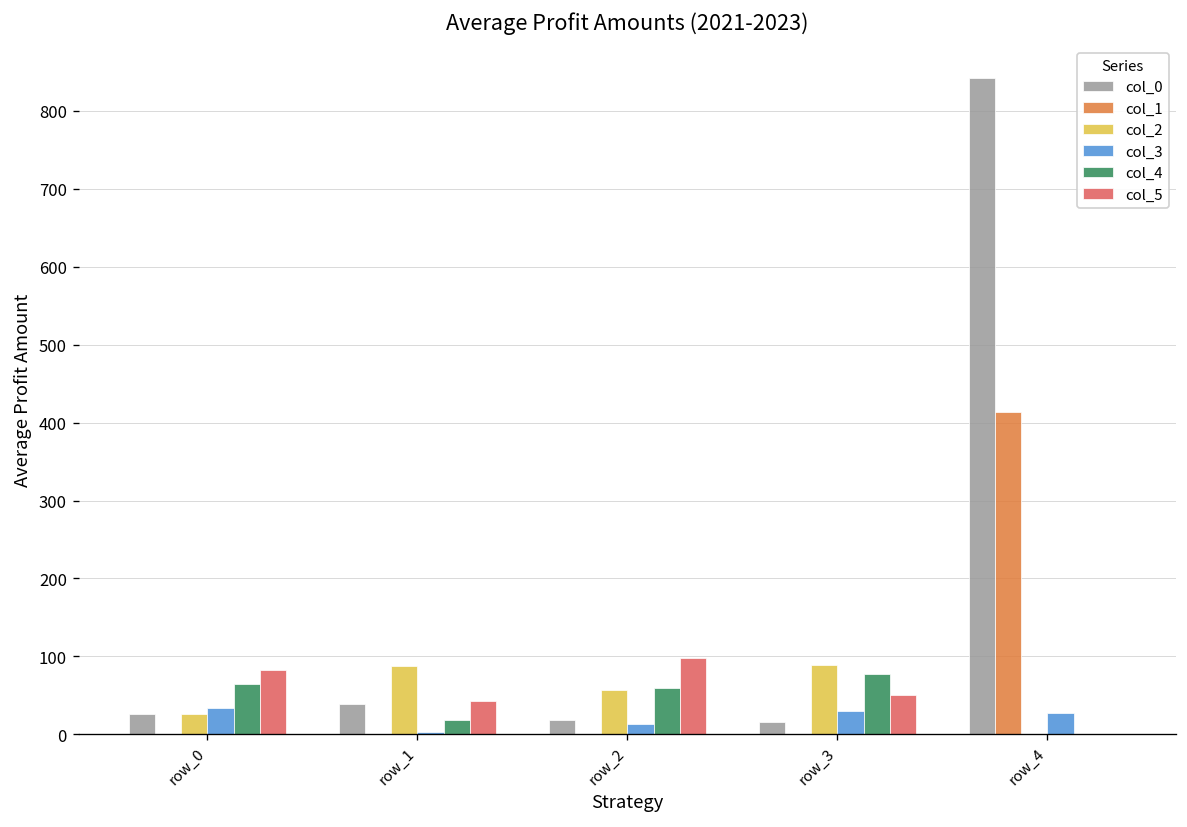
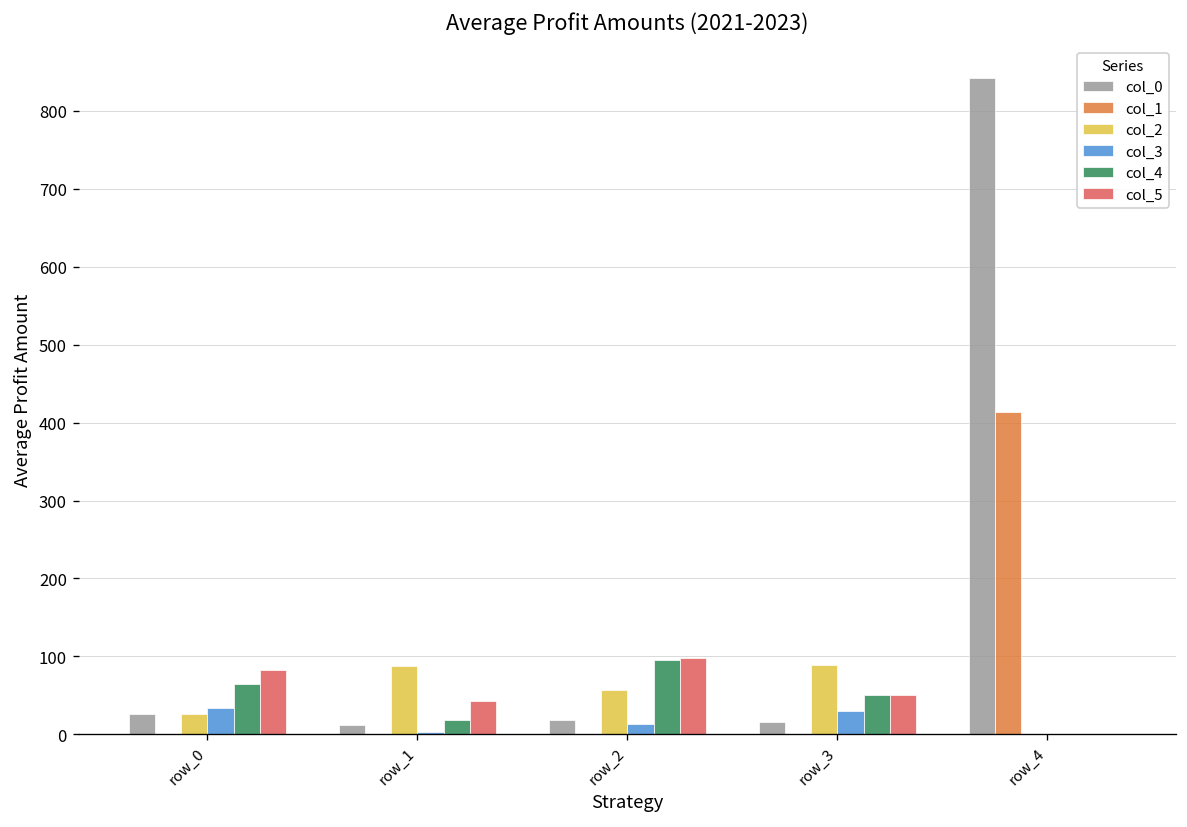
col_0, row_1: 40 -> 10
col_4, row_2: 60 -> 100
col_4, row_3: 80 -> 50
col_3, row_4: 30 -> 0
